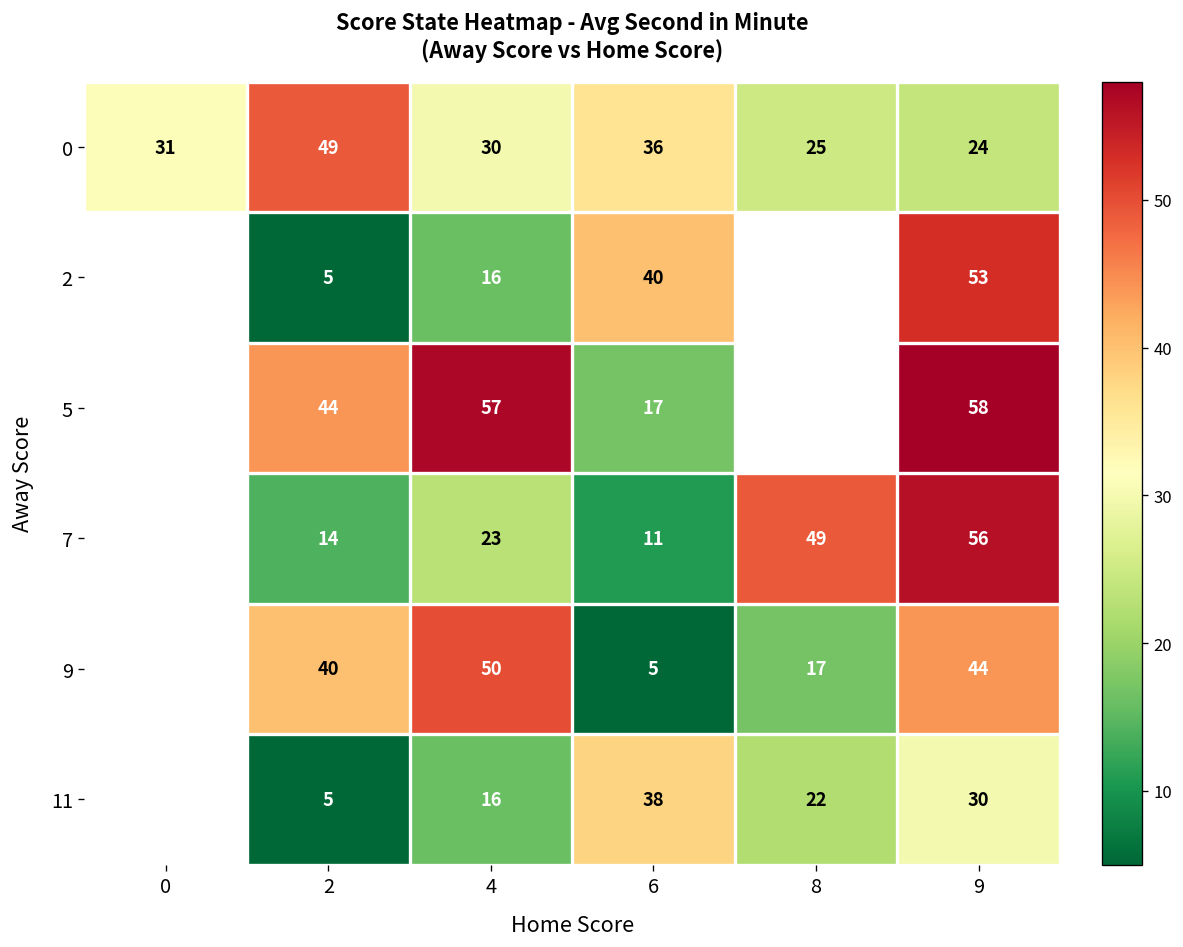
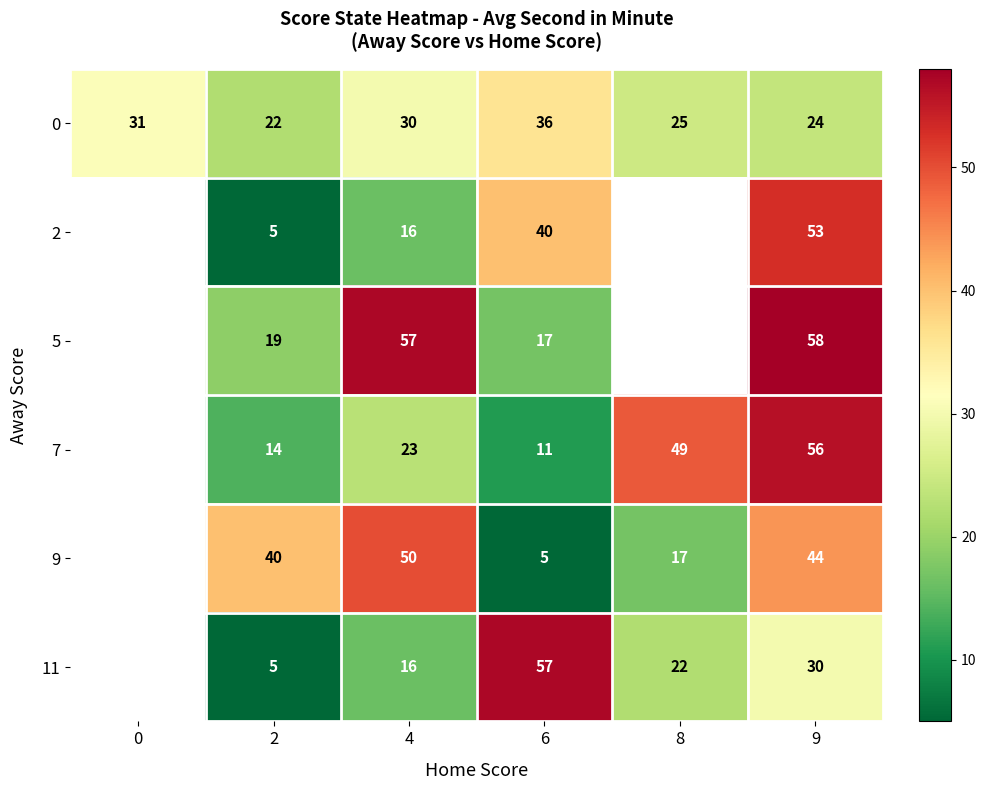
0, 2: 49 -> 22
5, 2: 44 -> 19
11, 6: 38 -> 57
